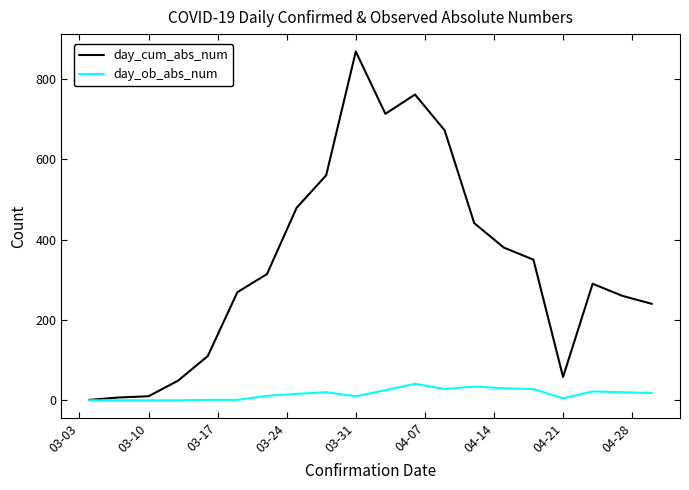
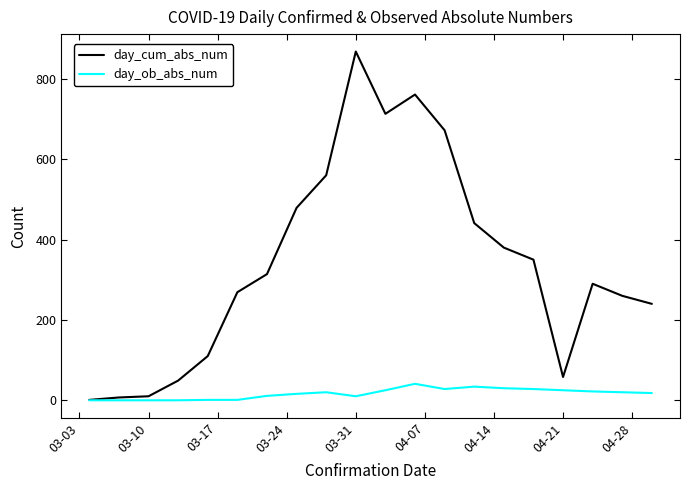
day_ob_abs_num, 04-21: 10 -> 30
